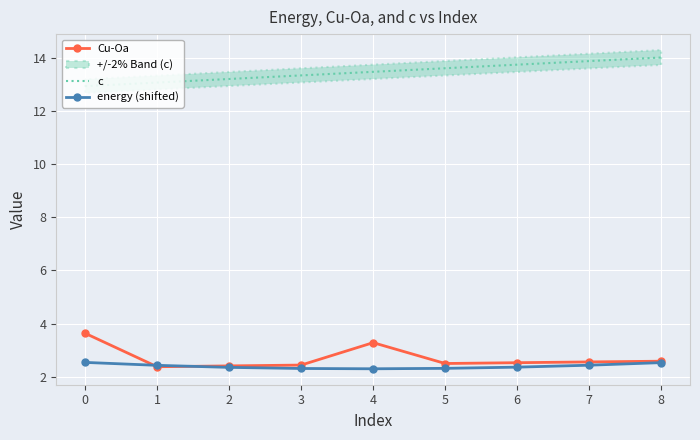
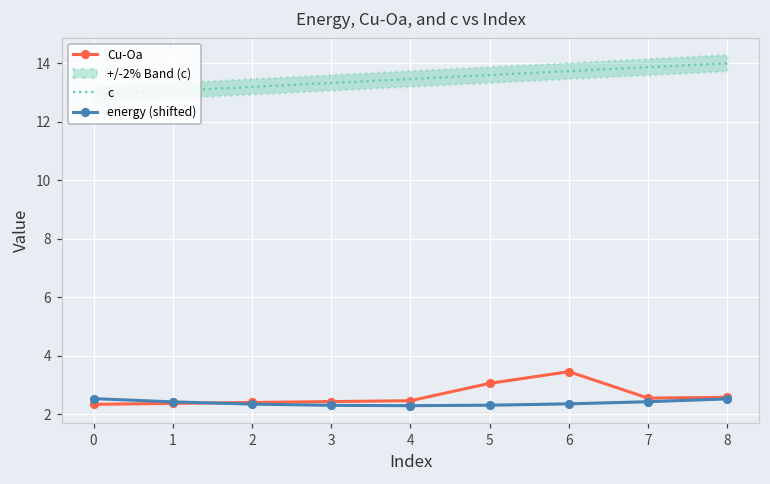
Cu-Oa, 0: 3.6 -> 2.3
Cu-Oa, 4: 3.3 -> 2.5
Cu-Oa, 5: 2.5 -> 3.1
Cu-Oa, 6: 2.5 -> 3.5
